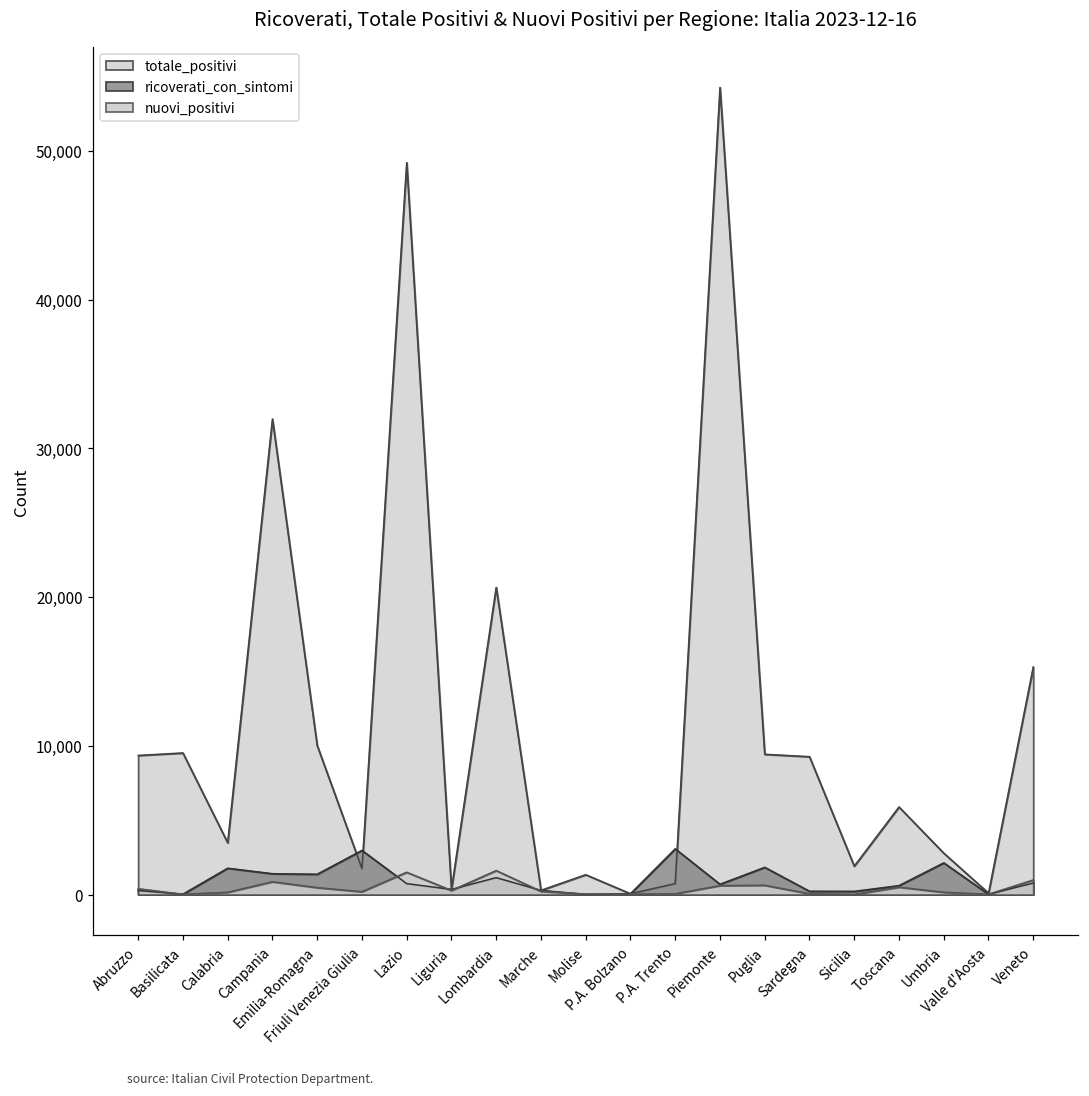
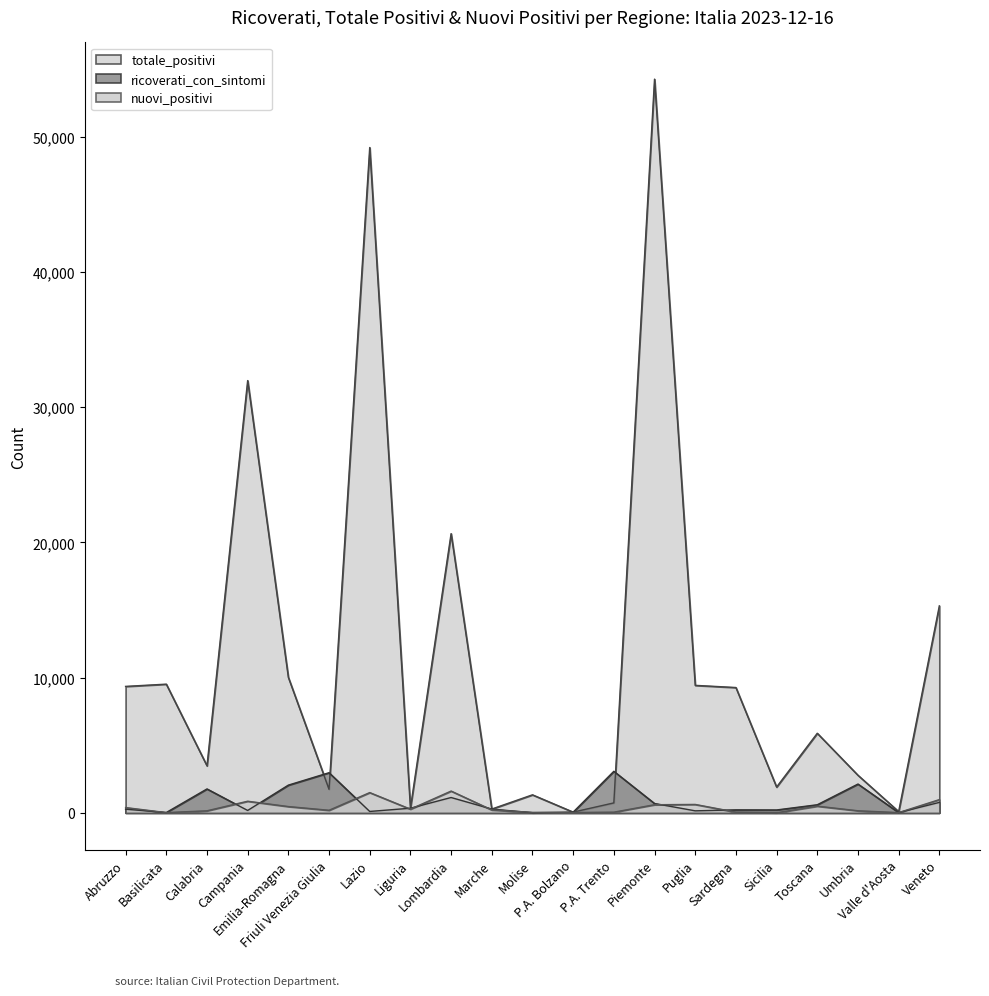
ricoverati_con_sintomi, Campania: 1,400 -> 200
ricoverati_con_sintomi, Emilia-Romagna: 1,400 -> 2,100
ricoverati_con_sintomi, Lazio: 700 -> 100
ricoverati_con_sintomi, Puglia: 1,800 -> 200
